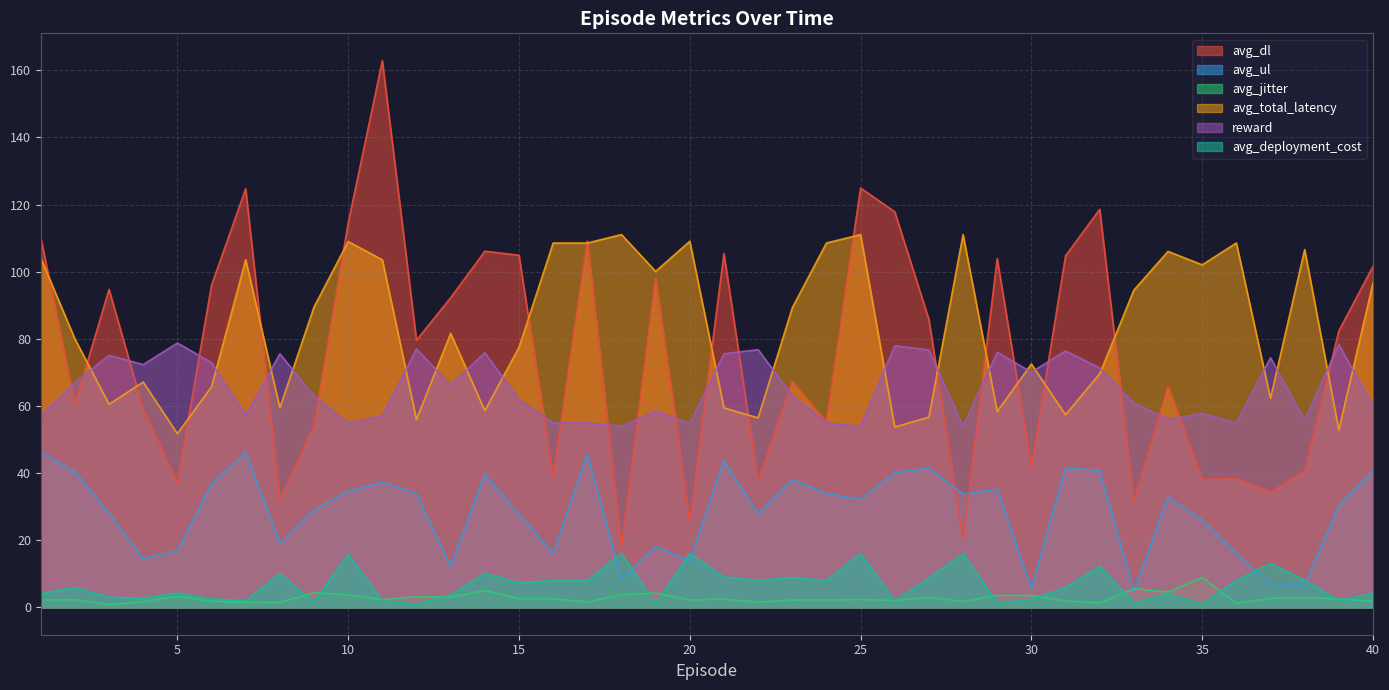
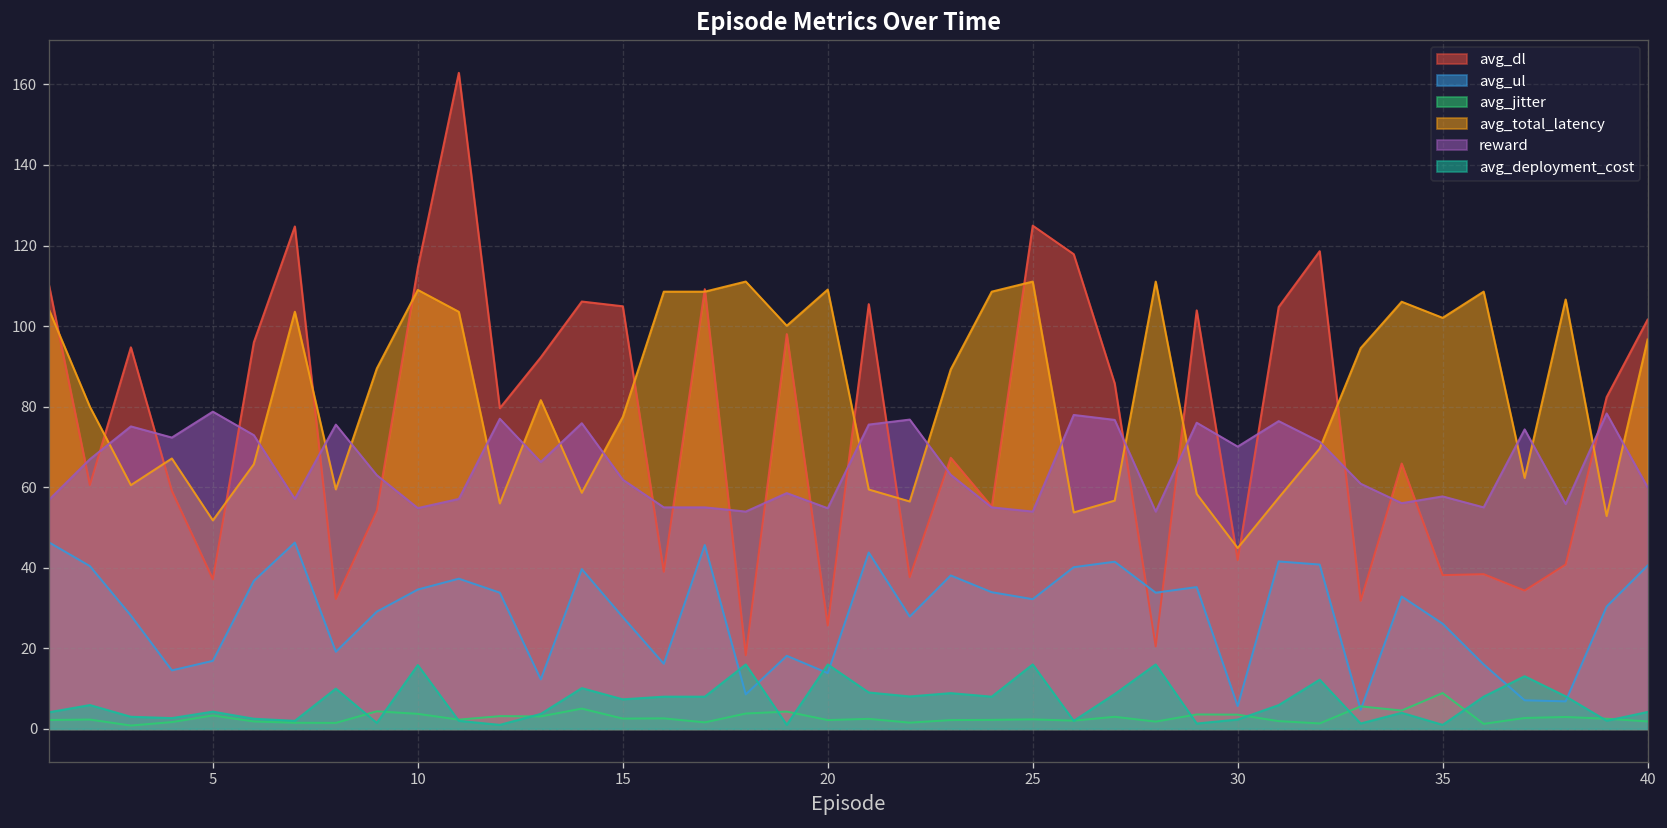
avg_total_latency, 30: 73 -> 45
